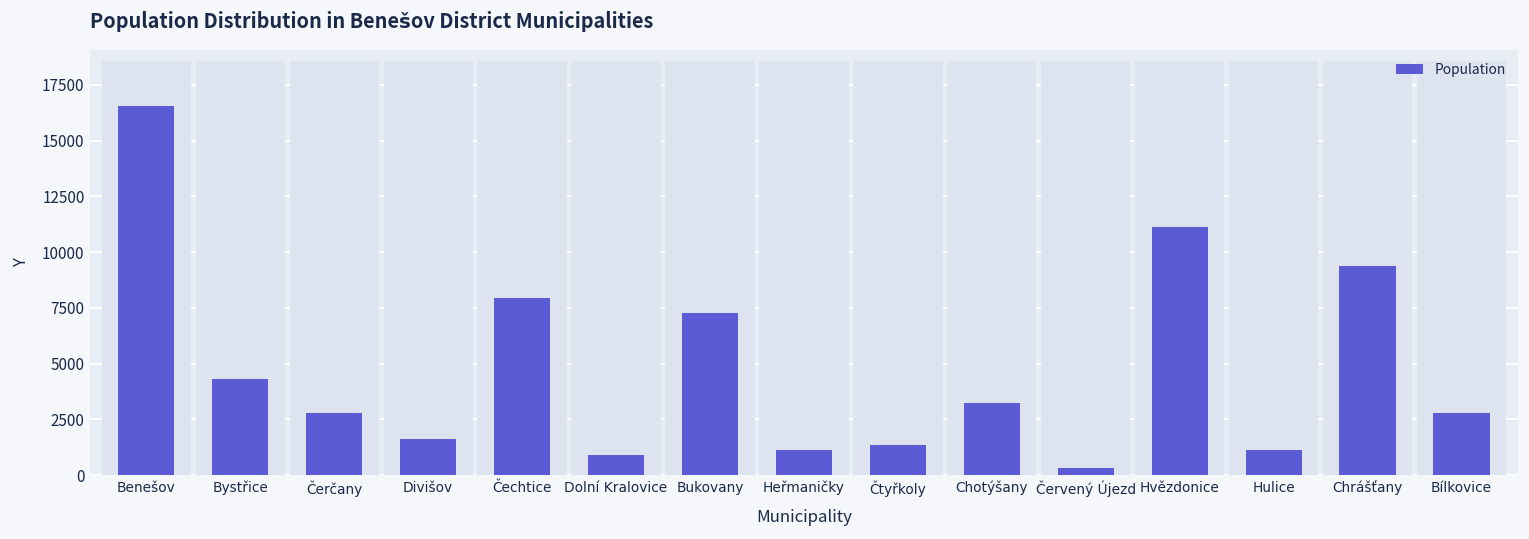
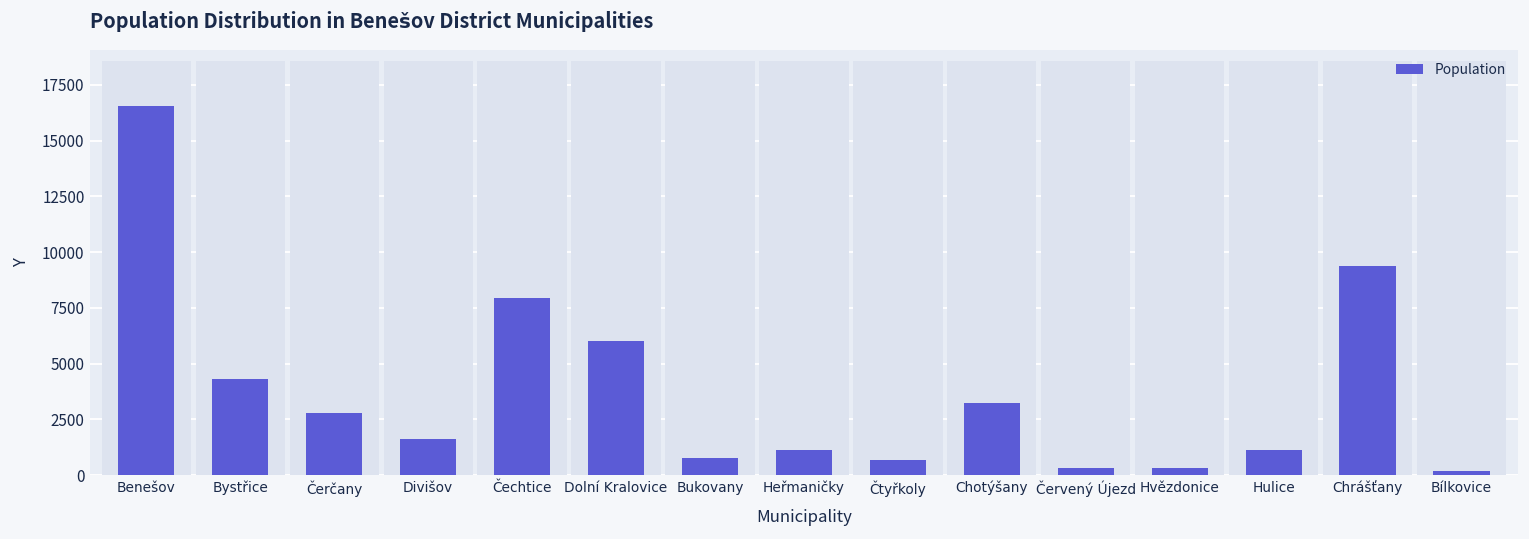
Population, Dolní Kralovice: 900 -> 6000
Population, Bukovany: 7300 -> 800
Population, Čtyřkoly: 1300 -> 700
Population, Hvězdonice: 11100 -> 300
Population, Bílkovice: 2800 -> 200
